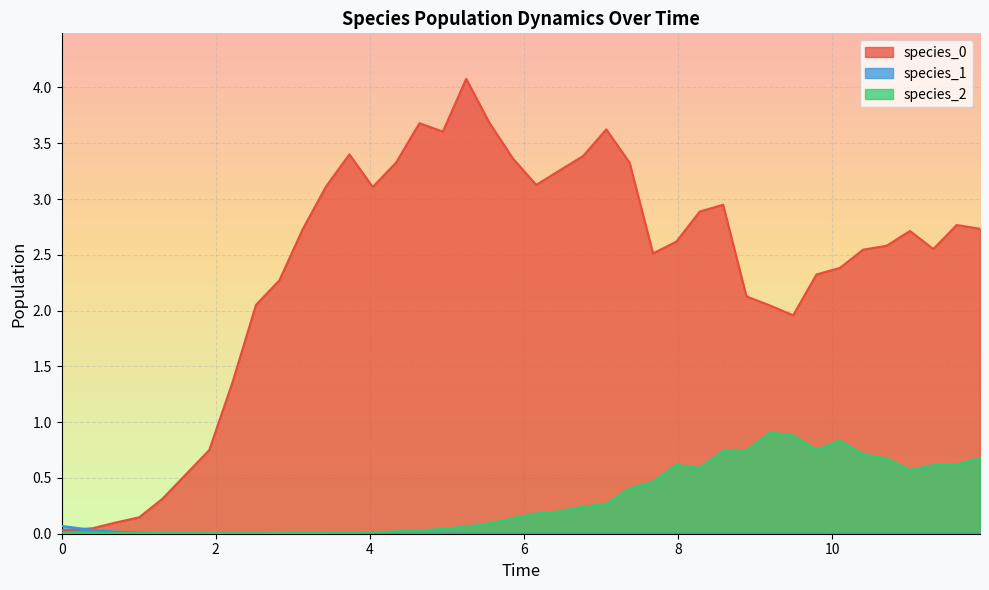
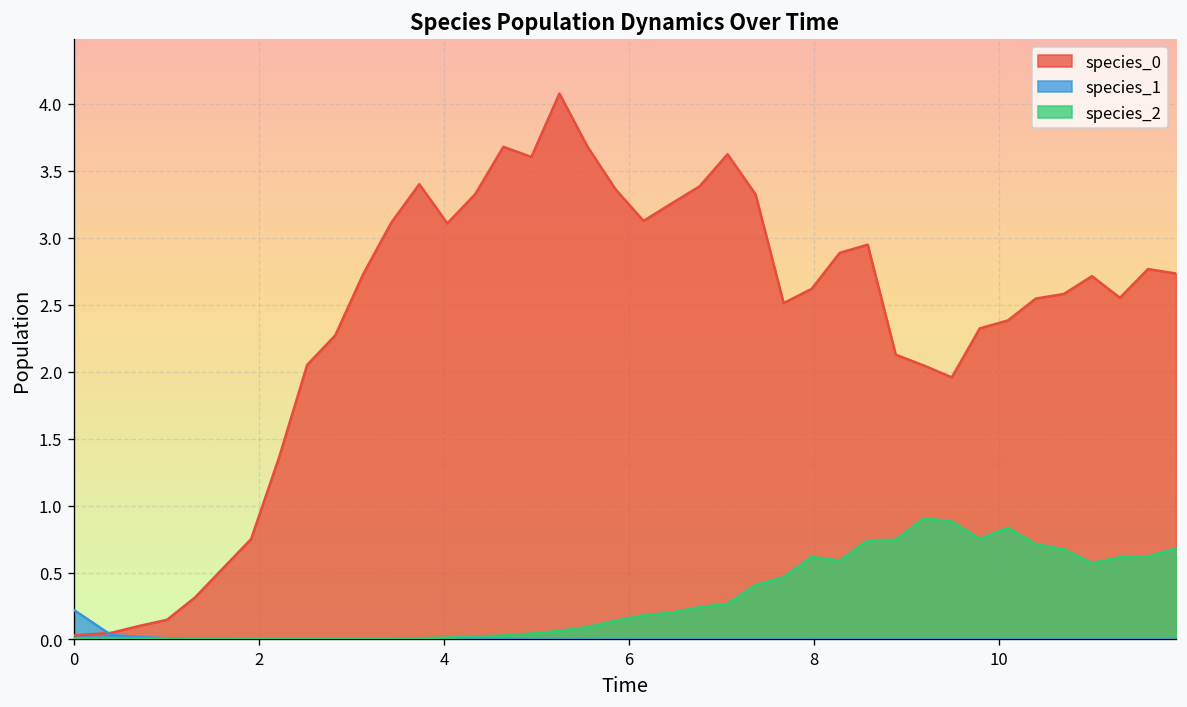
species_1, 0: 0.07 -> 0.22
